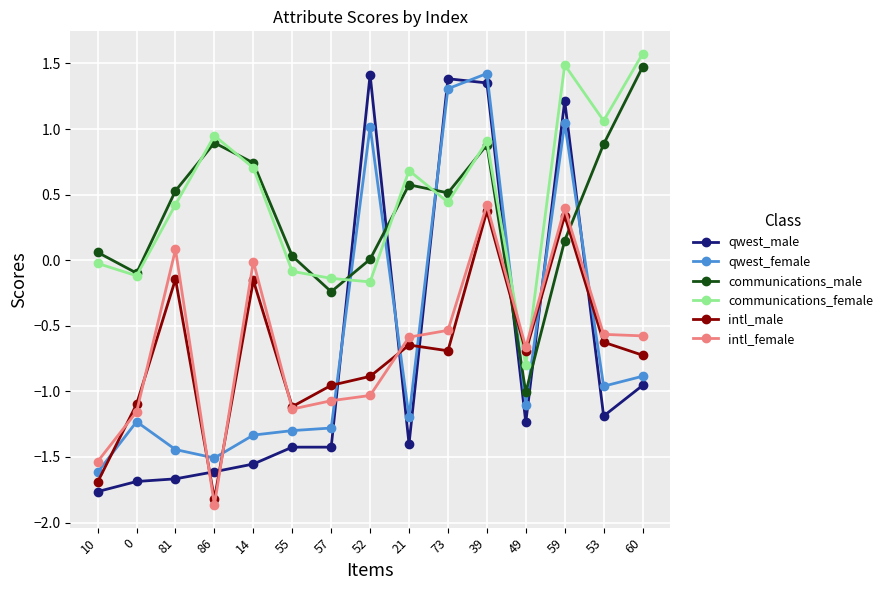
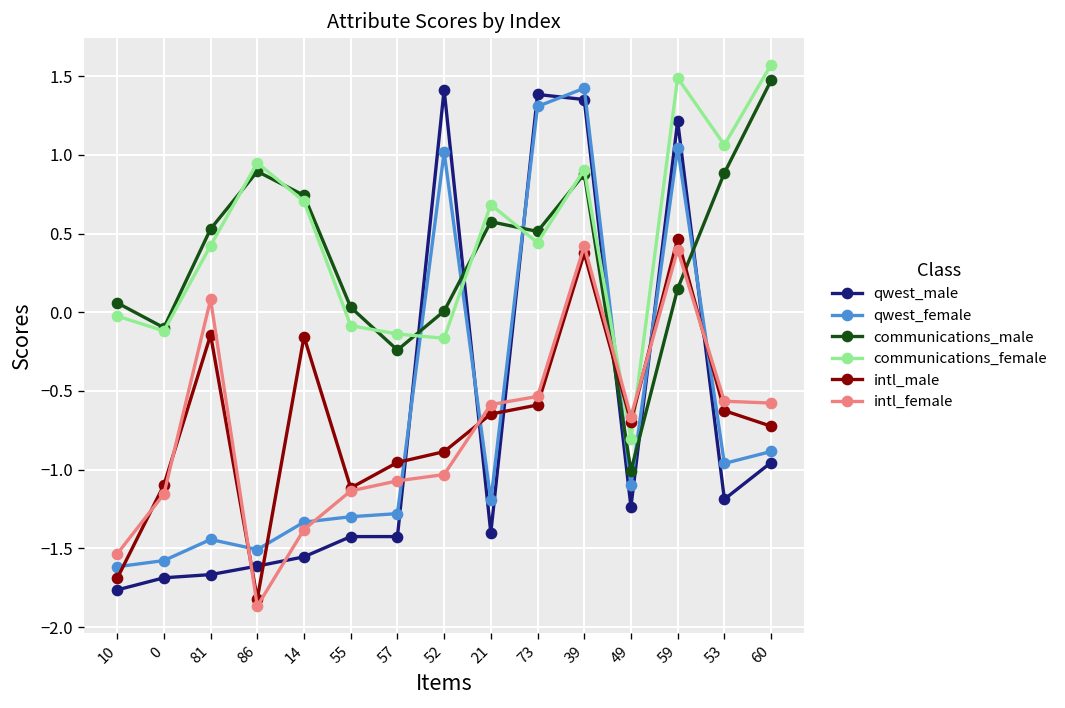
qwest_female, 0: -1.23 -> -1.58
intl_female, 14: -0.01 -> -1.38
intl_male, 73: -0.69 -> -0.59
intl_male, 59: 0.34 -> 0.47
